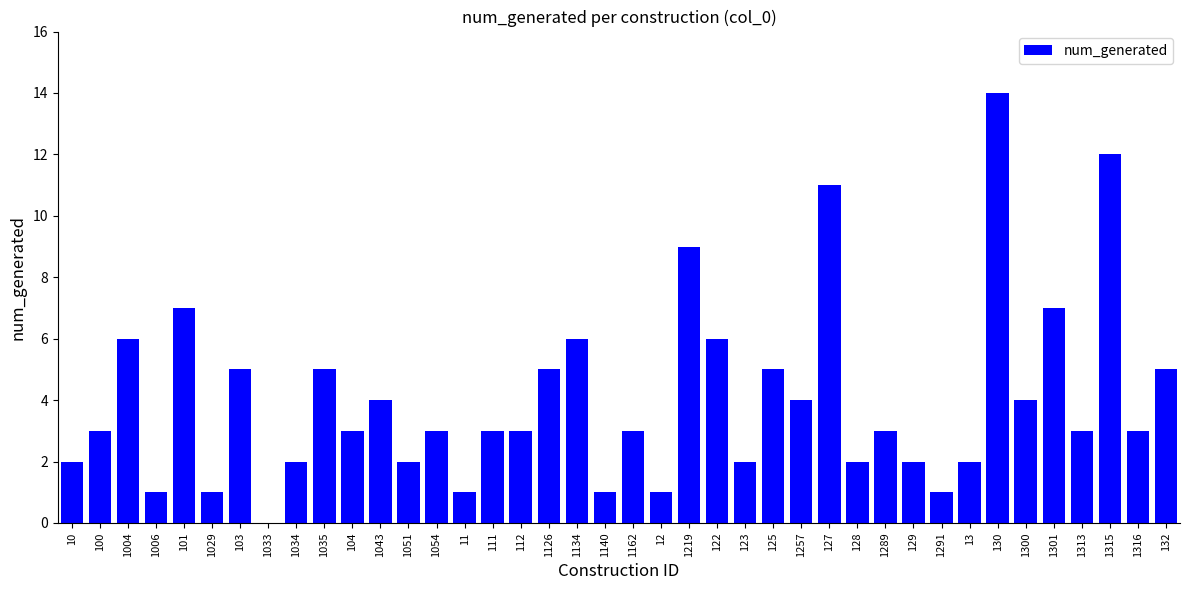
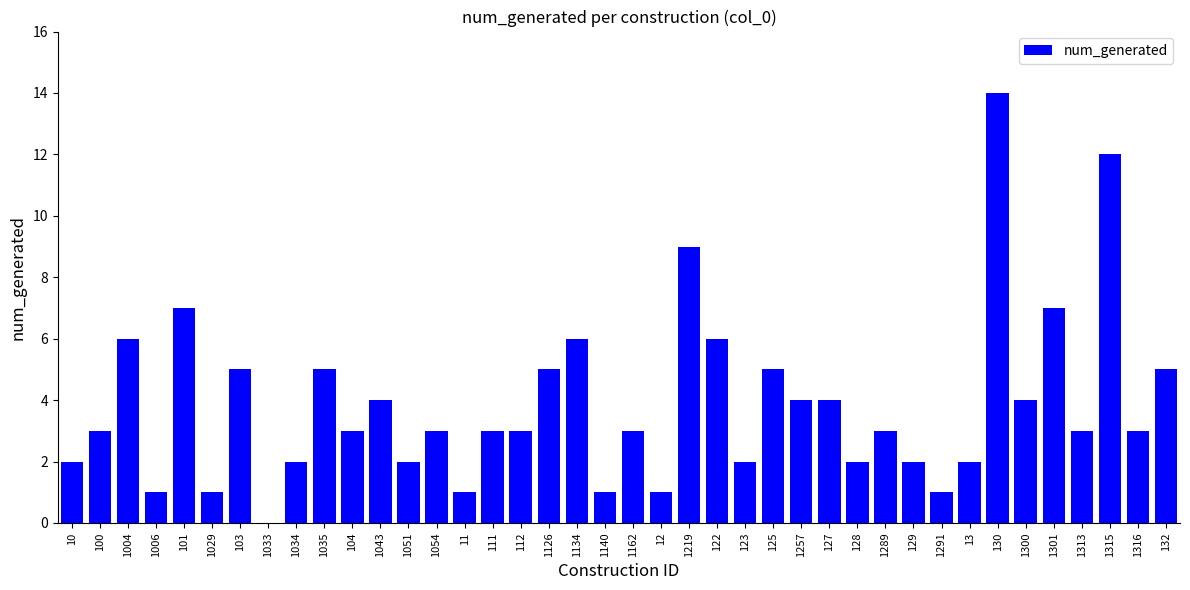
127: 11 -> 4
